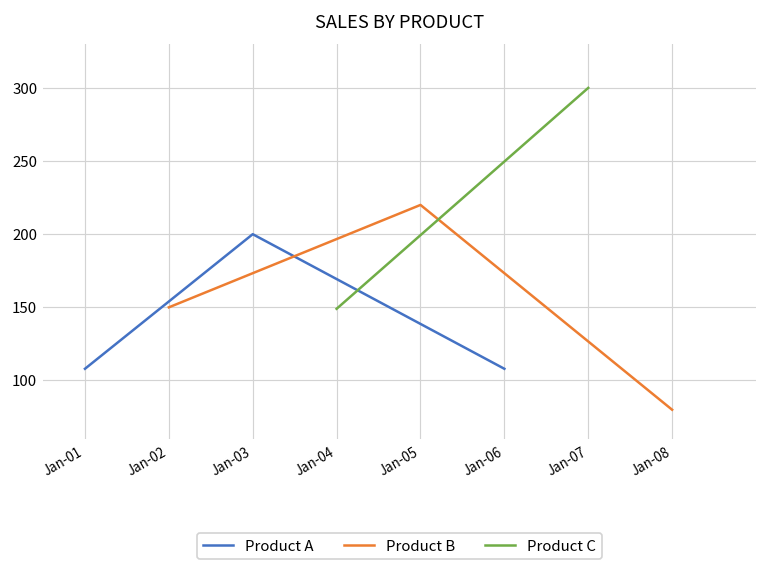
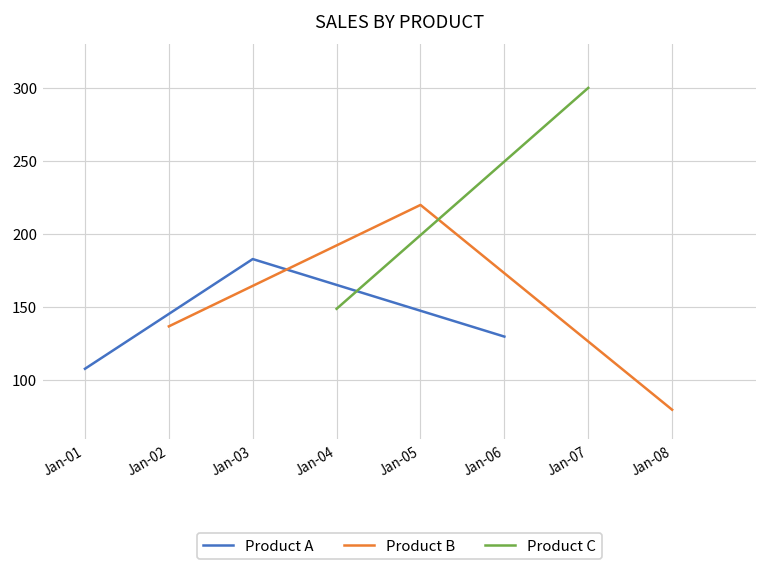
Product B, Jan-02: 150 -> 137
Product A, Jan-03: 200 -> 183
Product A, Jan-06: 108 -> 130
